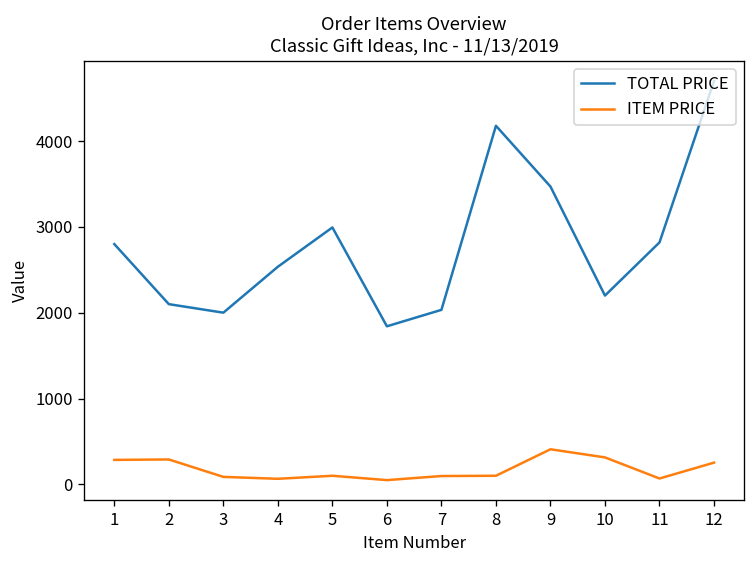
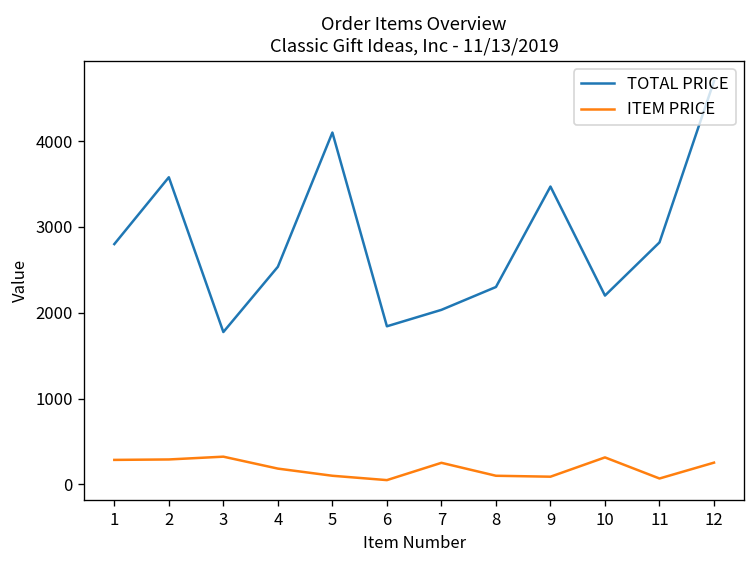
TOTAL PRICE, 2: 2100 -> 3600
TOTAL PRICE, 3: 2000 -> 1800
ITEM PRICE, 3: 100 -> 300
ITEM PRICE, 4: 100 -> 200
TOTAL PRICE, 5: 3000 -> 4100
ITEM PRICE, 7: 100 -> 300
TOTAL PRICE, 8: 4200 -> 2300
ITEM PRICE, 9: 400 -> 100
